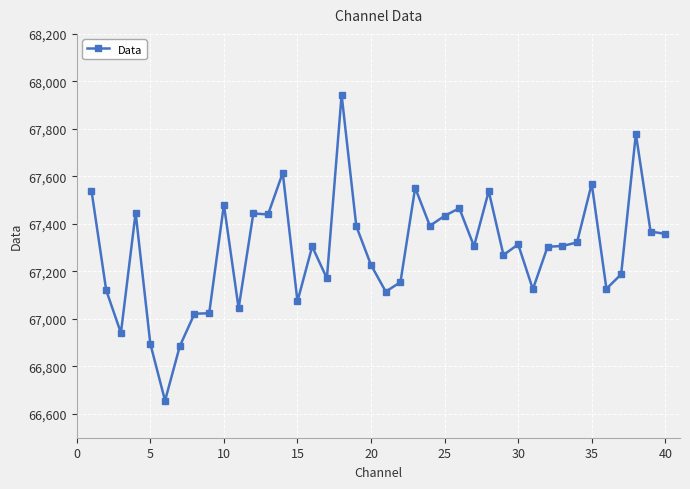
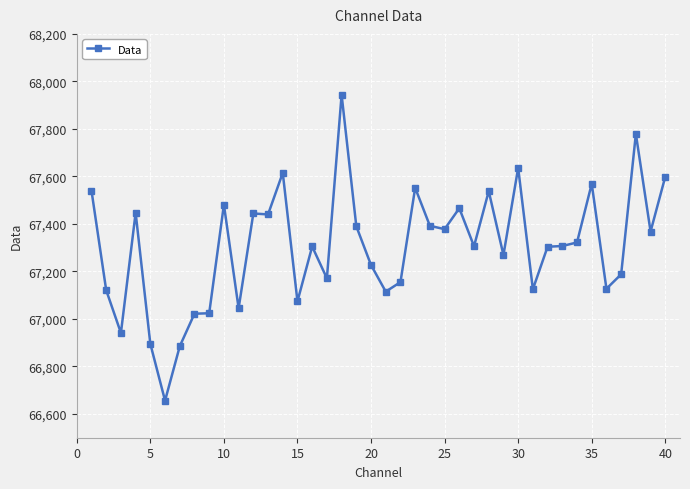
25: 67,430 -> 67,380
30: 67,310 -> 67,640
40: 67,360 -> 67,600
